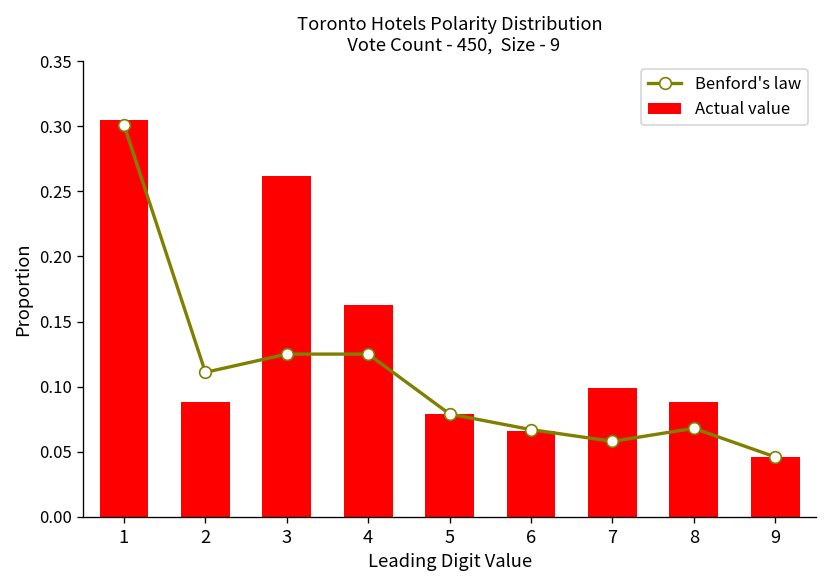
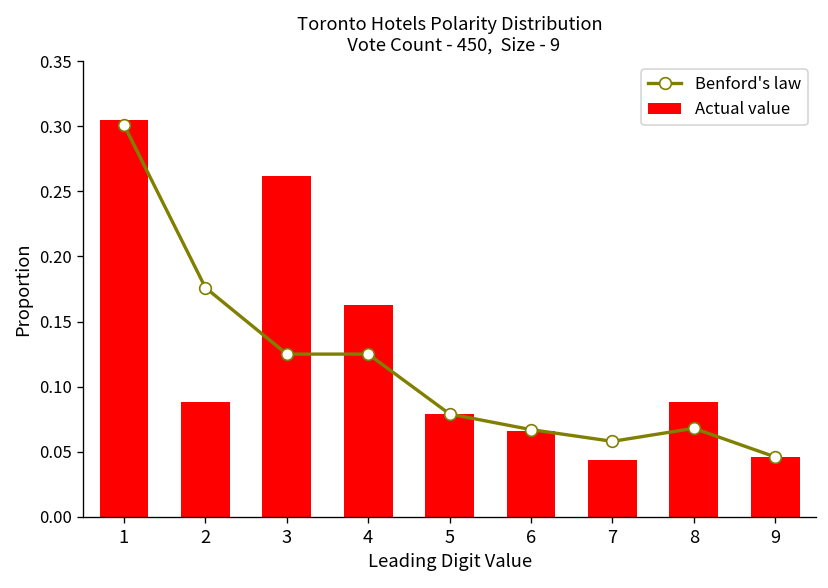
Benford's law, 2: 0.111 -> 0.176
Actual value, 7: 0.099 -> 0.044
